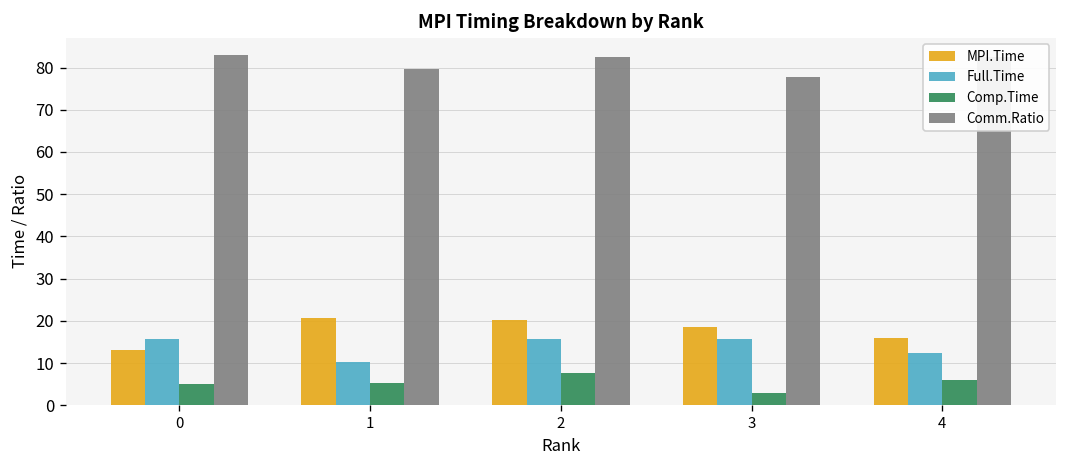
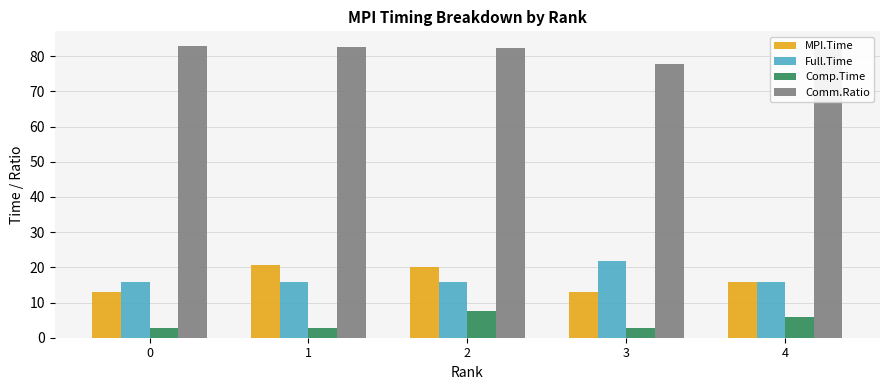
Comp.Time, 0: 5 -> 3
Full.Time, 1: 10 -> 16
Comp.Time, 1: 5 -> 3
Comm.Ratio, 1: 80 -> 83
MPI.Time, 3: 18 -> 13
Full.Time, 3: 16 -> 22
Full.Time, 4: 12 -> 16
